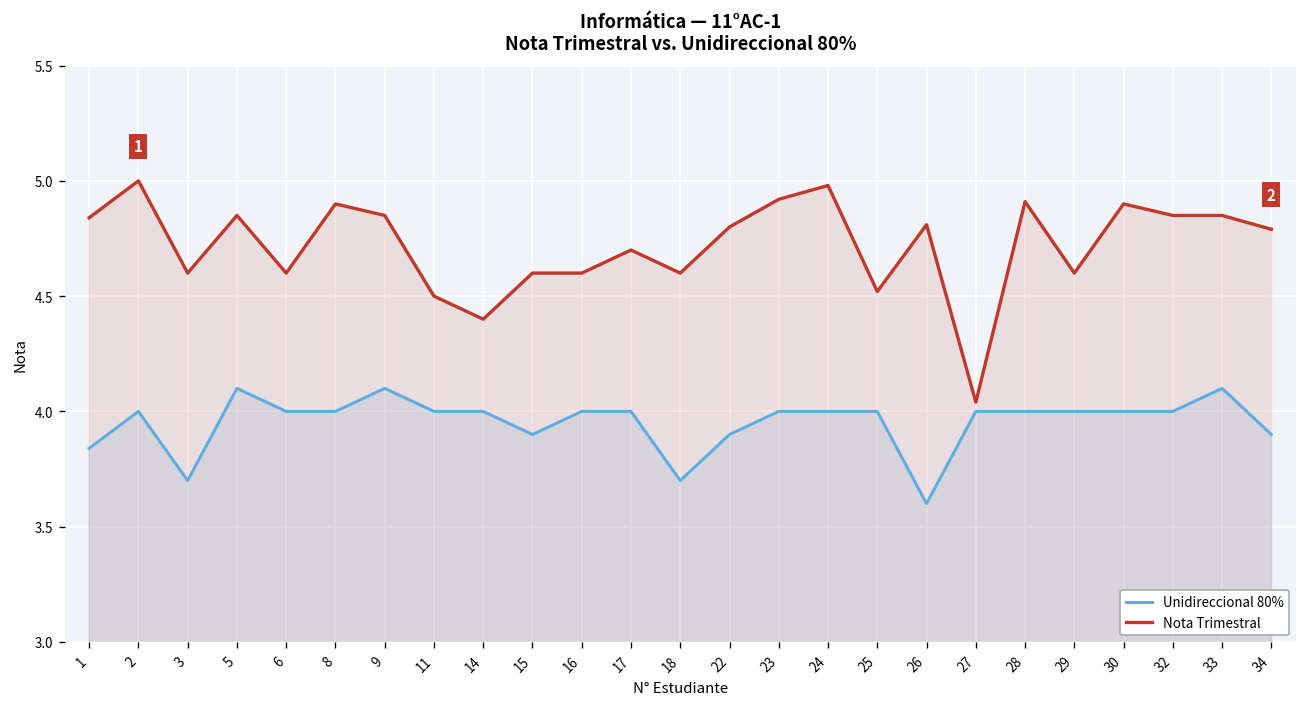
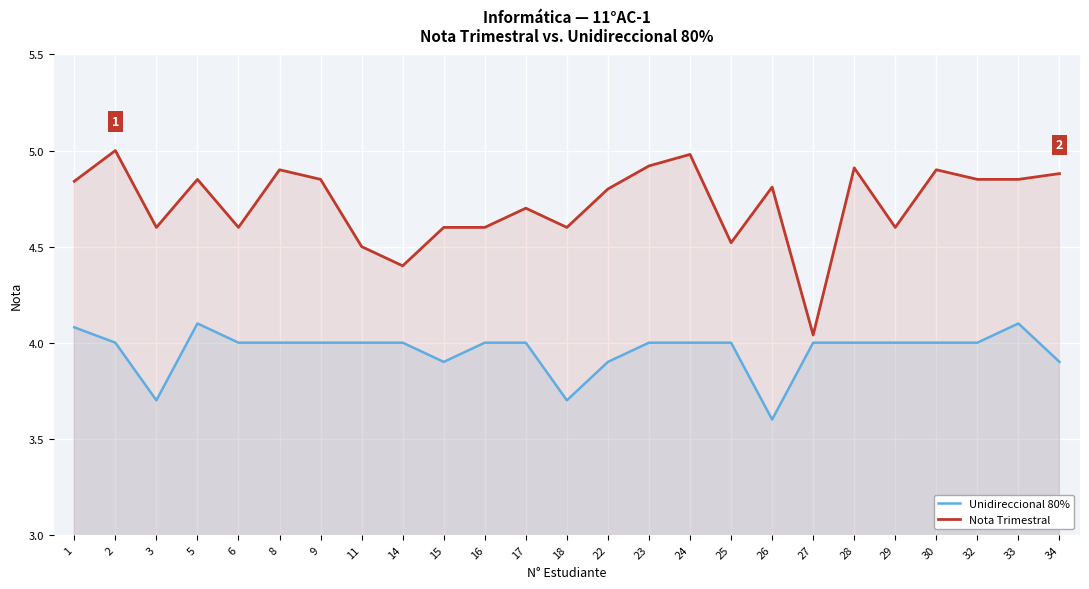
Unidireccional 80%, 1: 3.84 -> 4.08
Unidireccional 80%, 9: 4.1 -> 4.0
Nota Trimestral, 34: 4.79 -> 4.88
